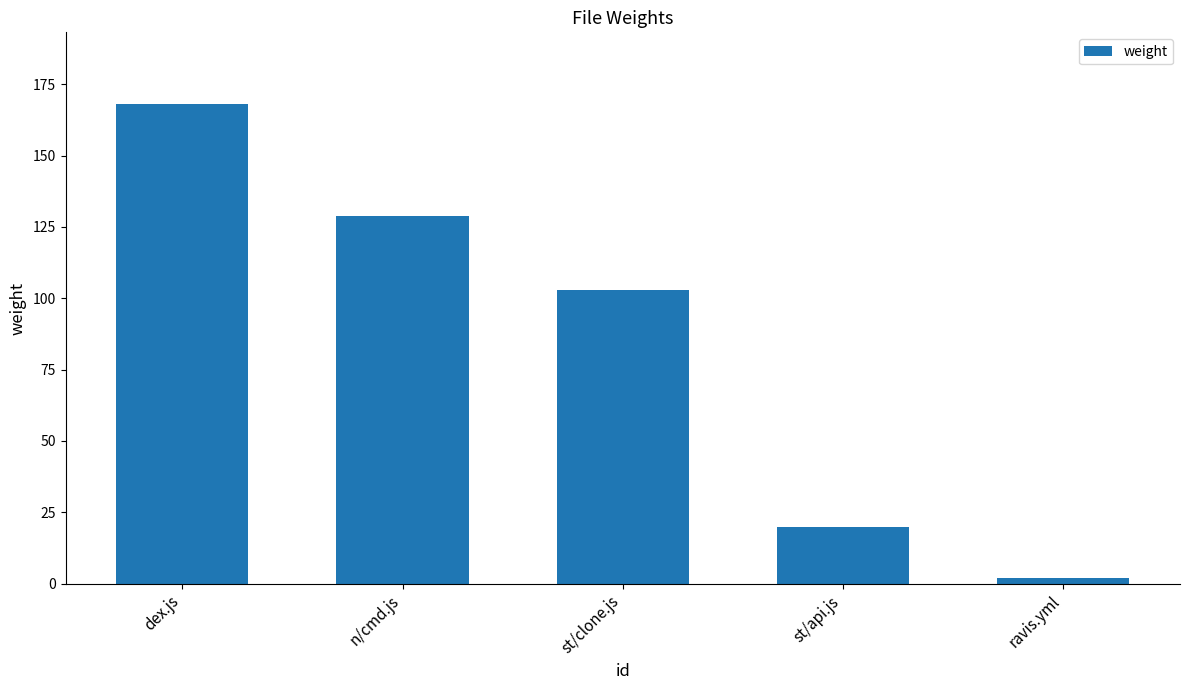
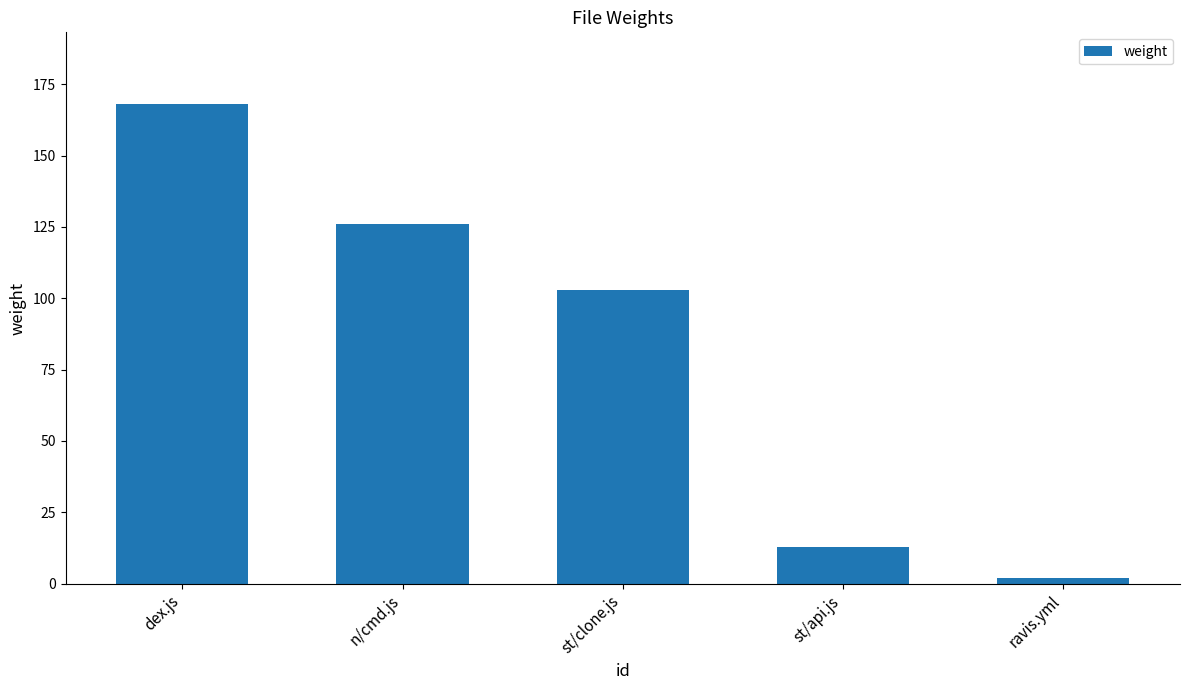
n/cmd.js: 129 -> 126
st/api.js: 20 -> 13
